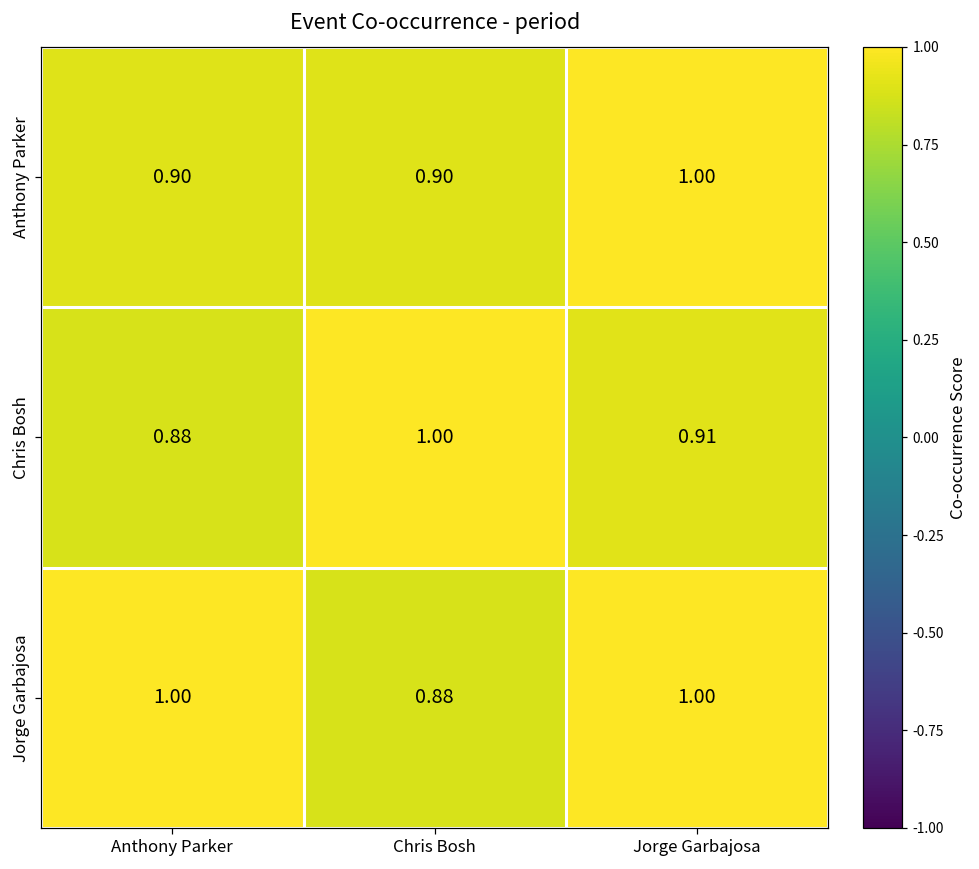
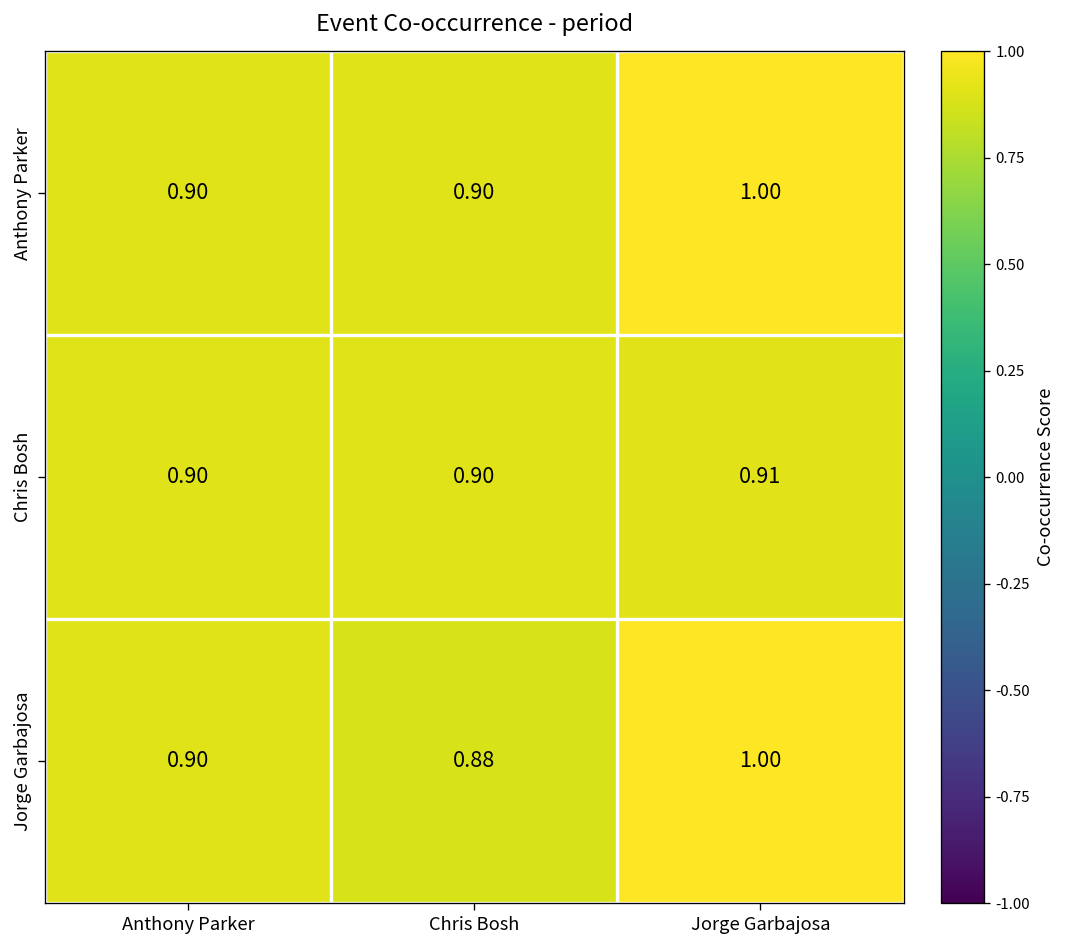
Chris Bosh, Anthony Parker: 0.88 -> 0.90
Chris Bosh, Chris Bosh: 1.00 -> 0.90
Jorge Garbajosa, Anthony Parker: 1.00 -> 0.90
